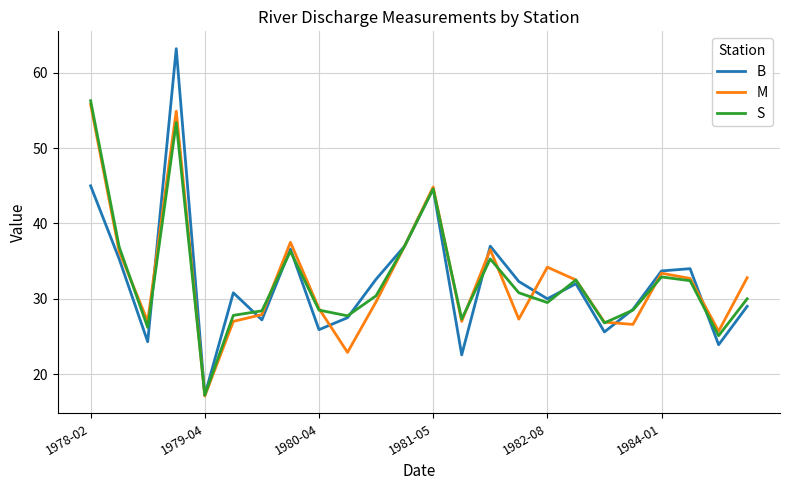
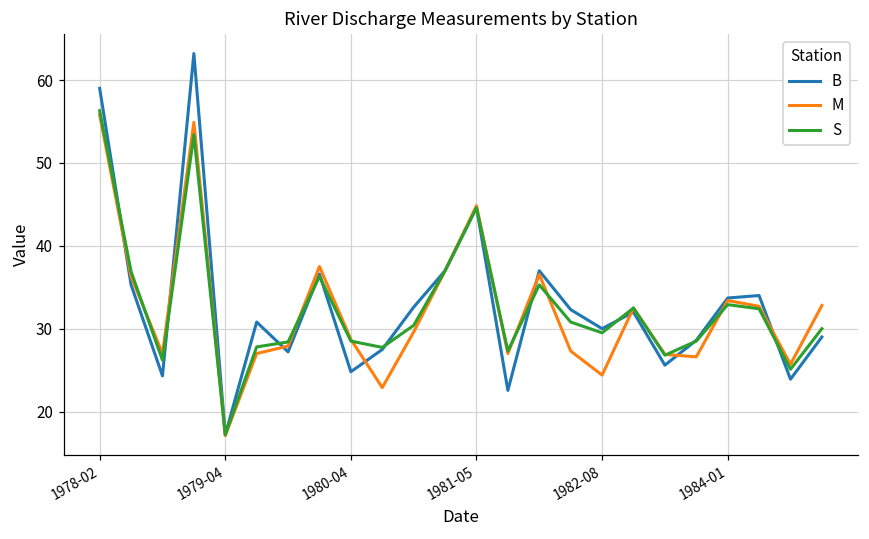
B, 1978-02: 45 -> 59
B, 1980-04: 26 -> 25
M, 1982-08: 34 -> 24
